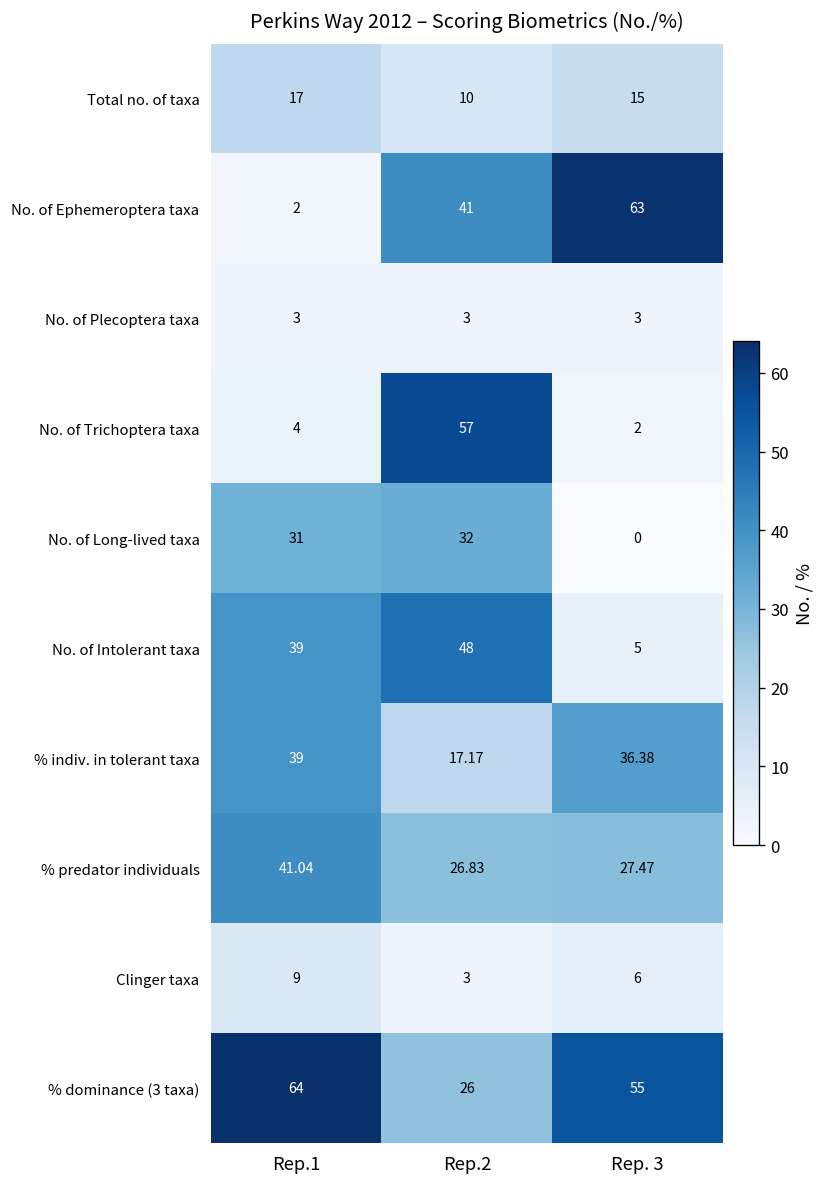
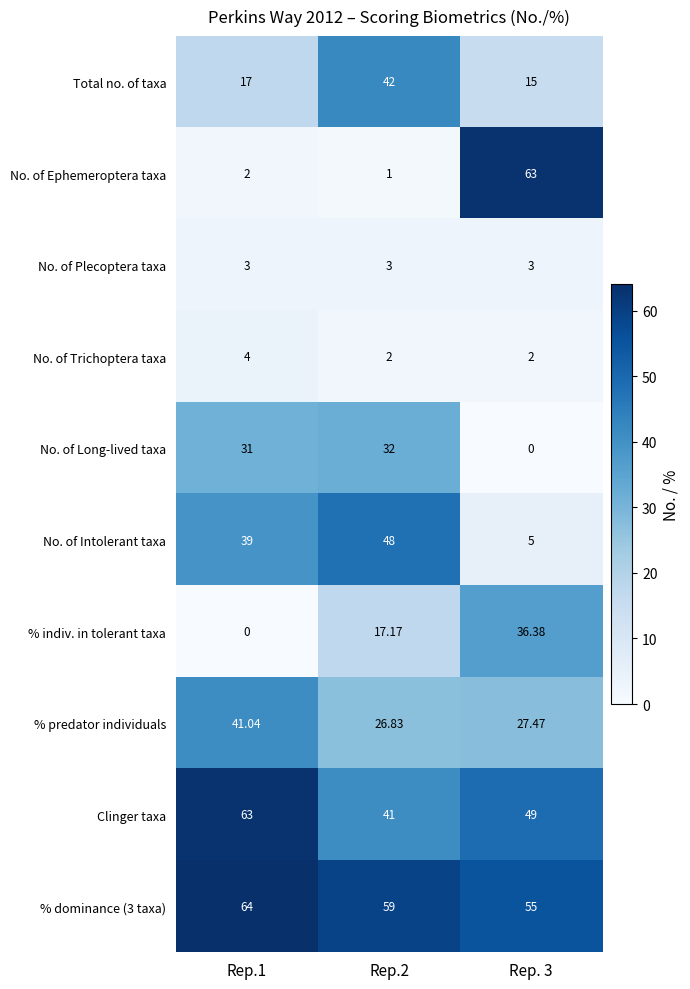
Total no. of taxa, Rep.2: 10 -> 42
No. of Ephemeroptera taxa, Rep.2: 41 -> 1
No. of Trichoptera taxa, Rep.2: 57 -> 2
% indiv. in tolerant taxa, Rep.1: 39 -> 0
Clinger taxa, Rep.1: 9 -> 63
Clinger taxa, Rep.2: 3 -> 41
Clinger taxa, Rep. 3: 6 -> 49
% dominance (3 taxa), Rep.2: 26 -> 59
